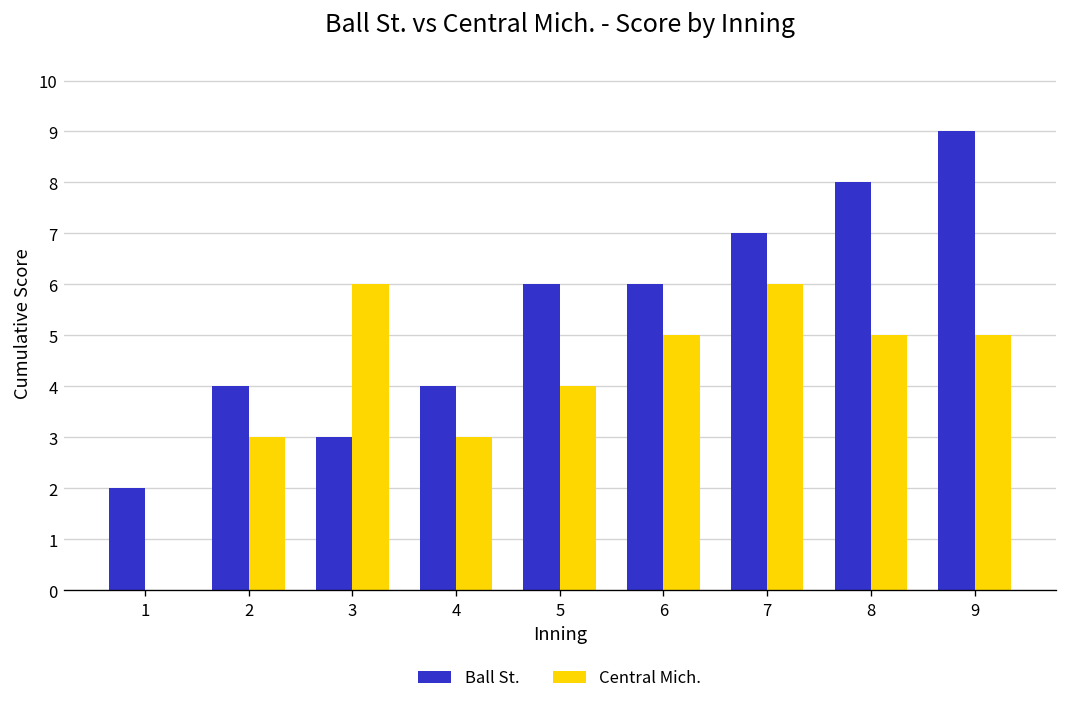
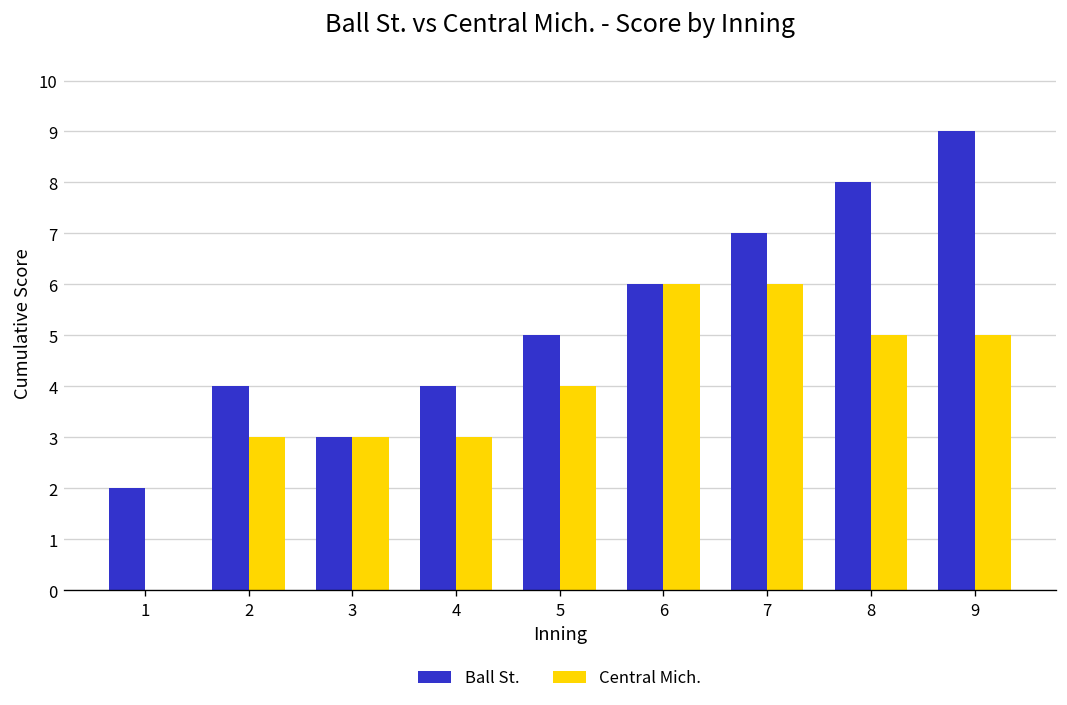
Central Mich., 3: 6 -> 3
Ball St., 5: 6 -> 5
Central Mich., 6: 5 -> 6
